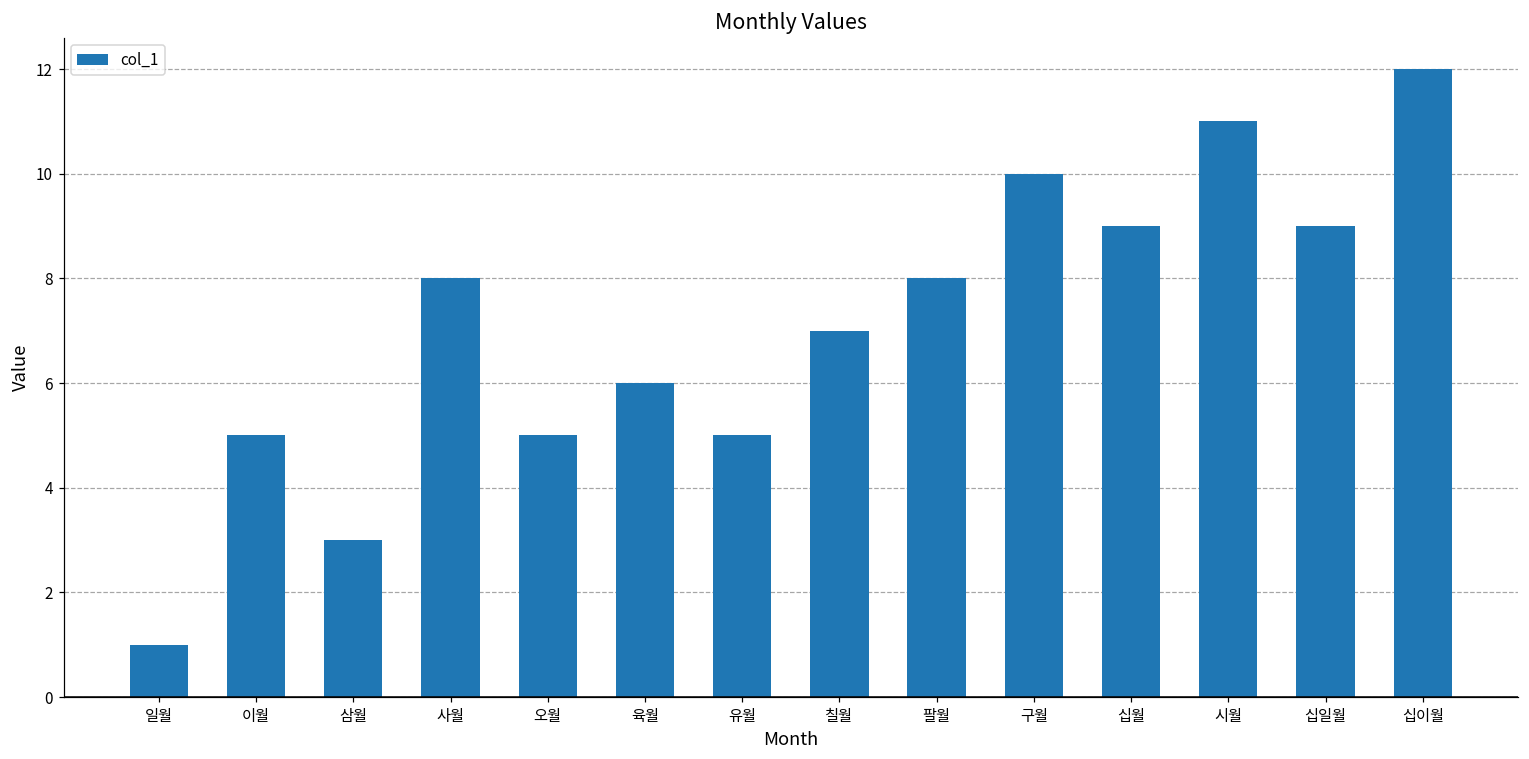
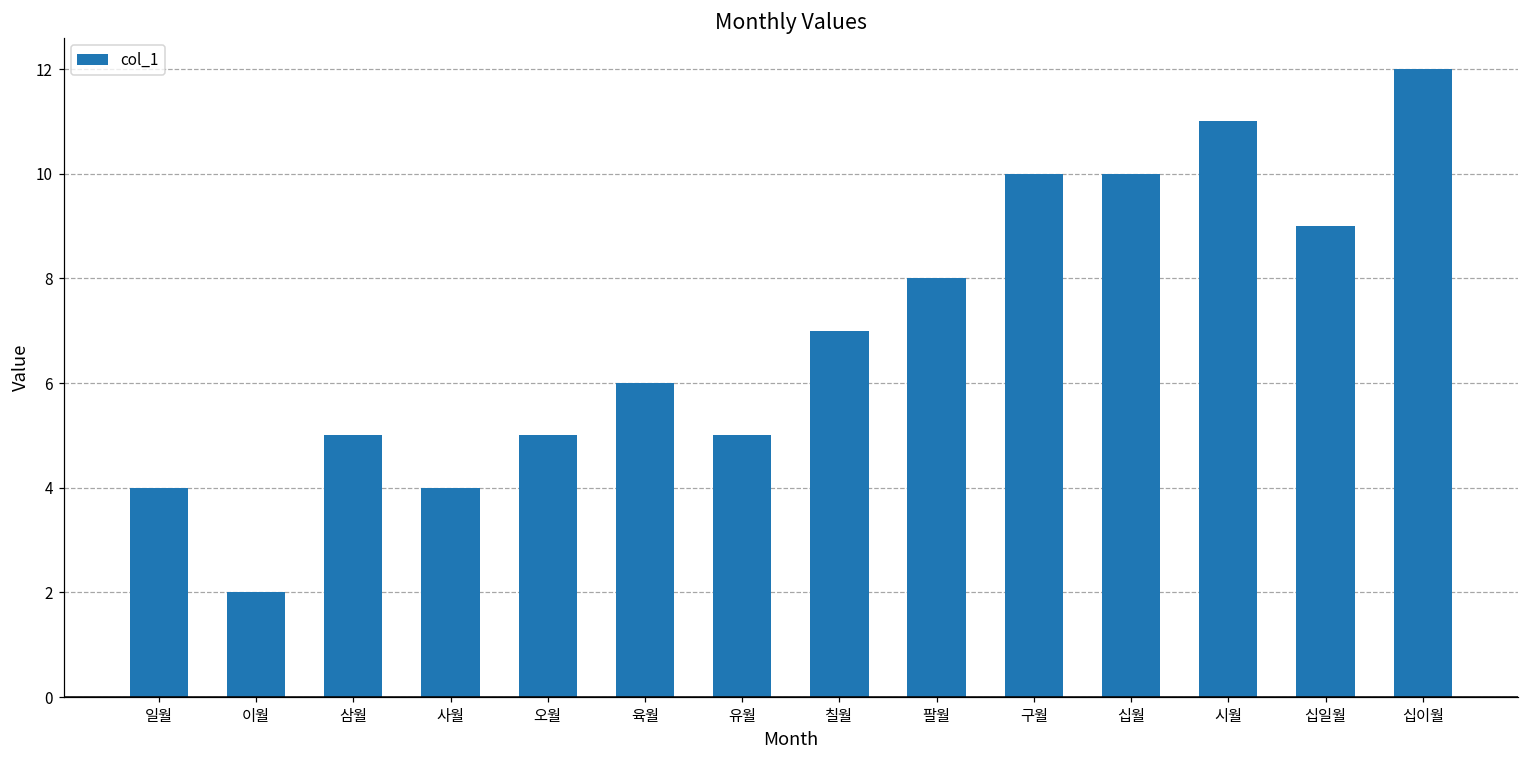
일월: 1 -> 4
이월: 5 -> 2
삼월: 3 -> 5
사월: 8 -> 4
십월: 9 -> 10
